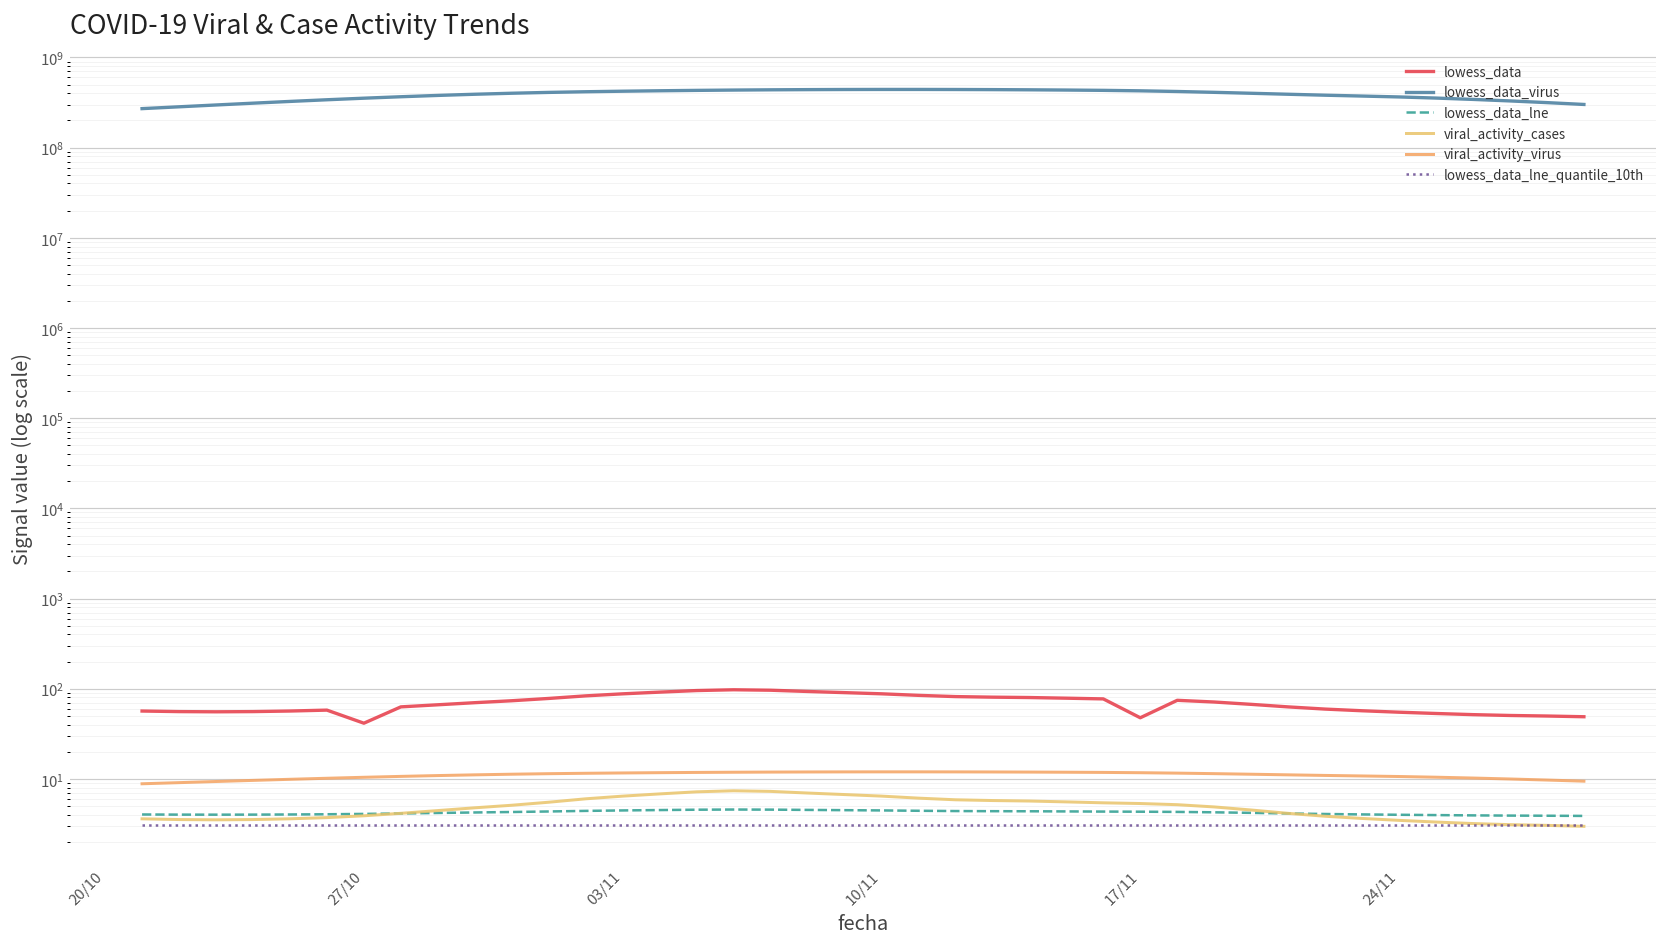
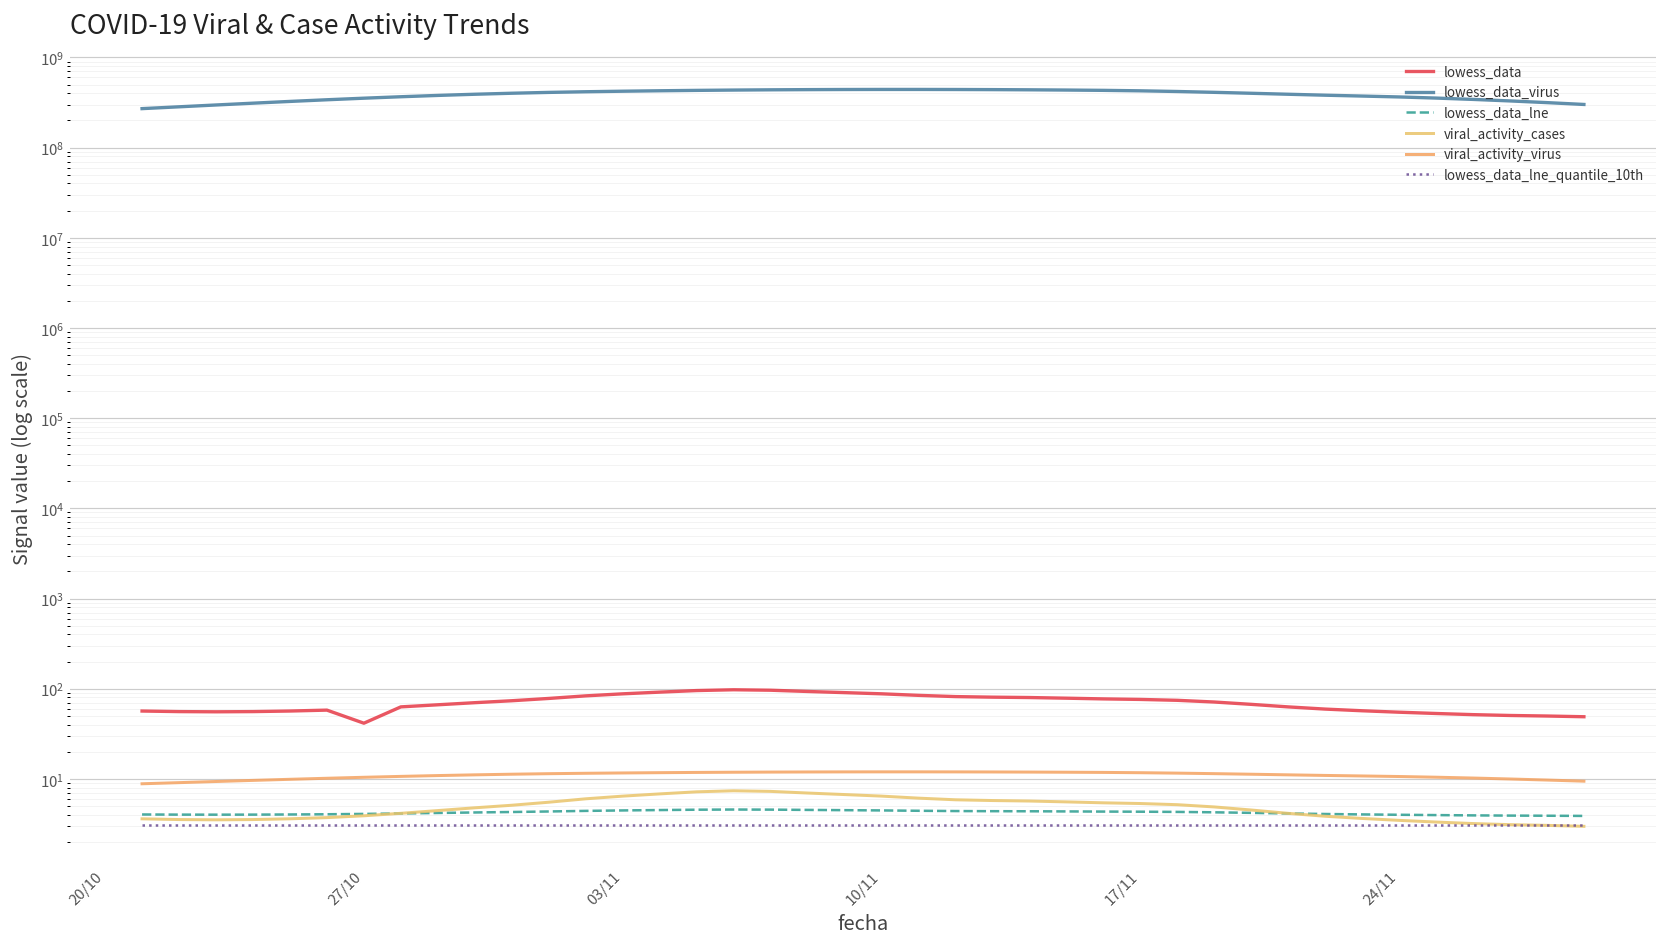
lowess_data, 17/11: 50 -> 80
